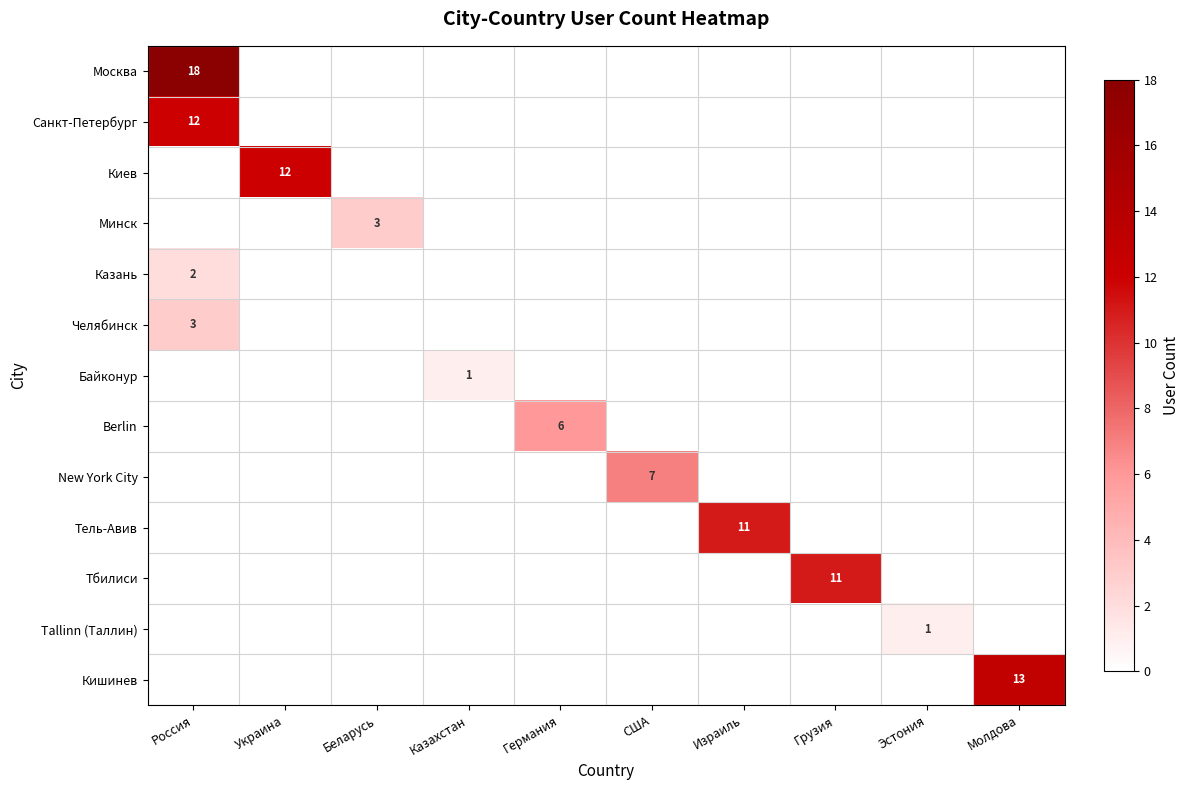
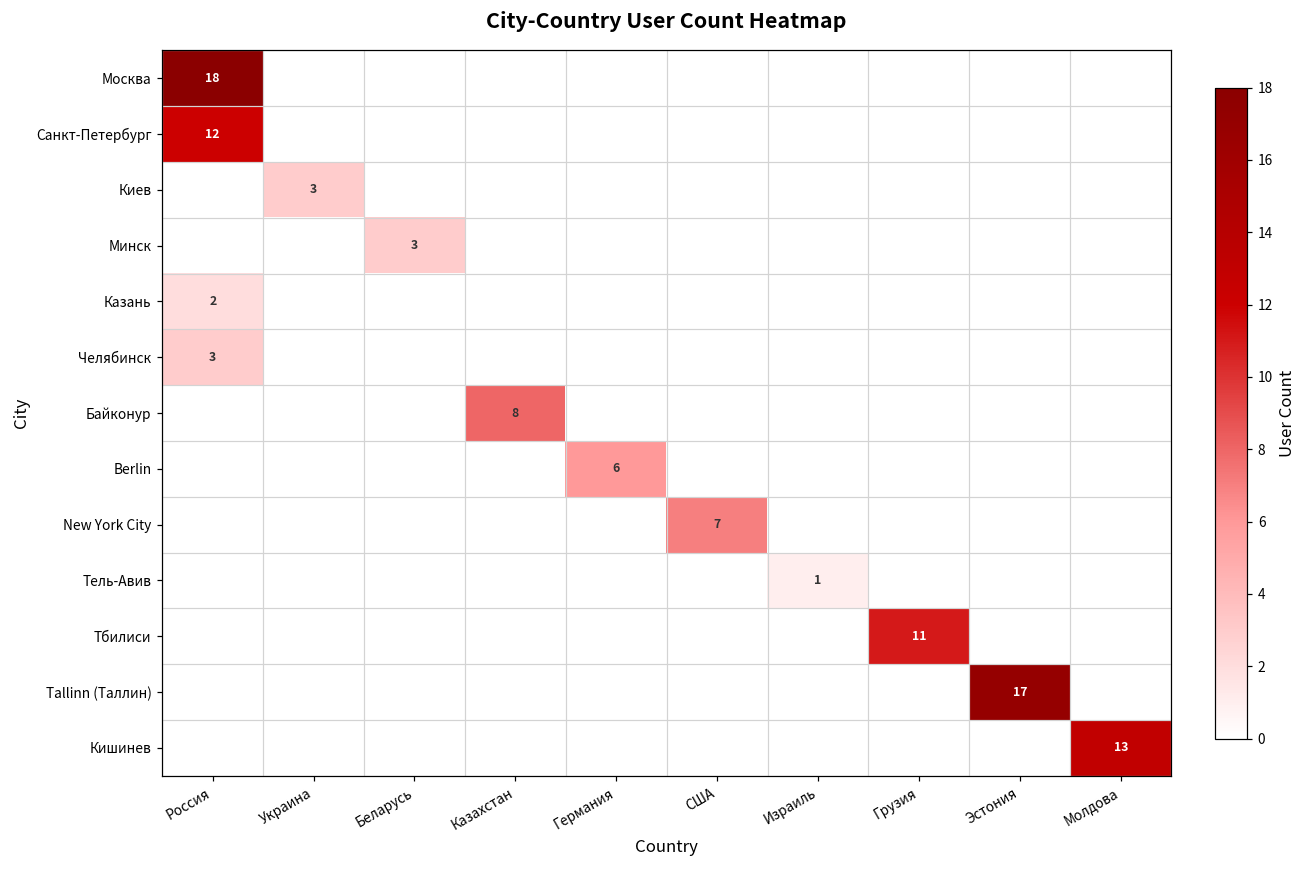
Киев, Украина: 12 -> 3
Байконур, Казахстан: 1 -> 8
Тель-Авив, Израиль: 11 -> 1
Tallinn (Таллин), Эстония: 1 -> 17
